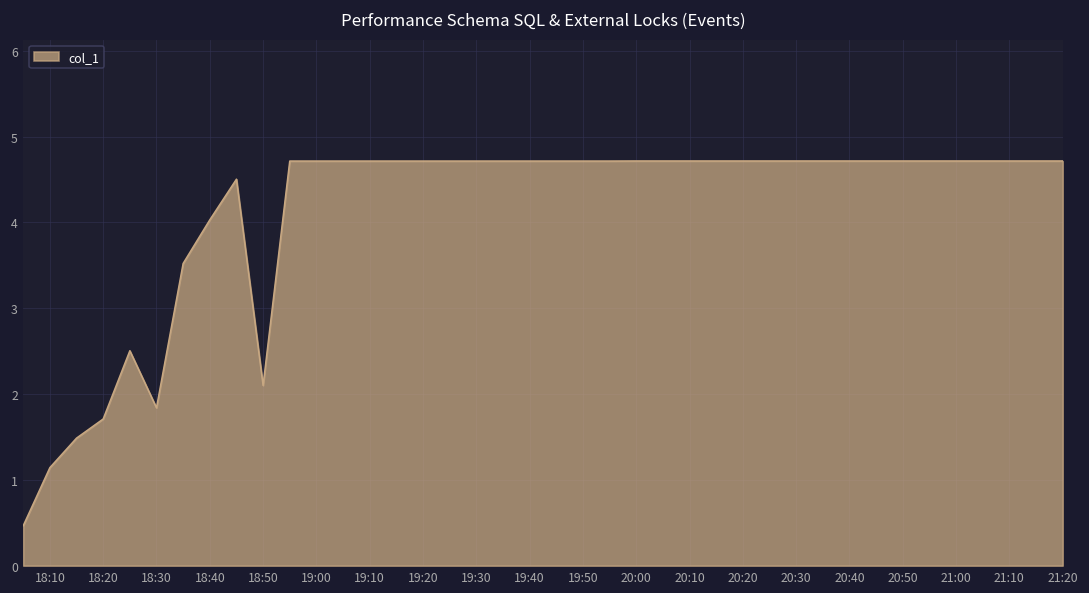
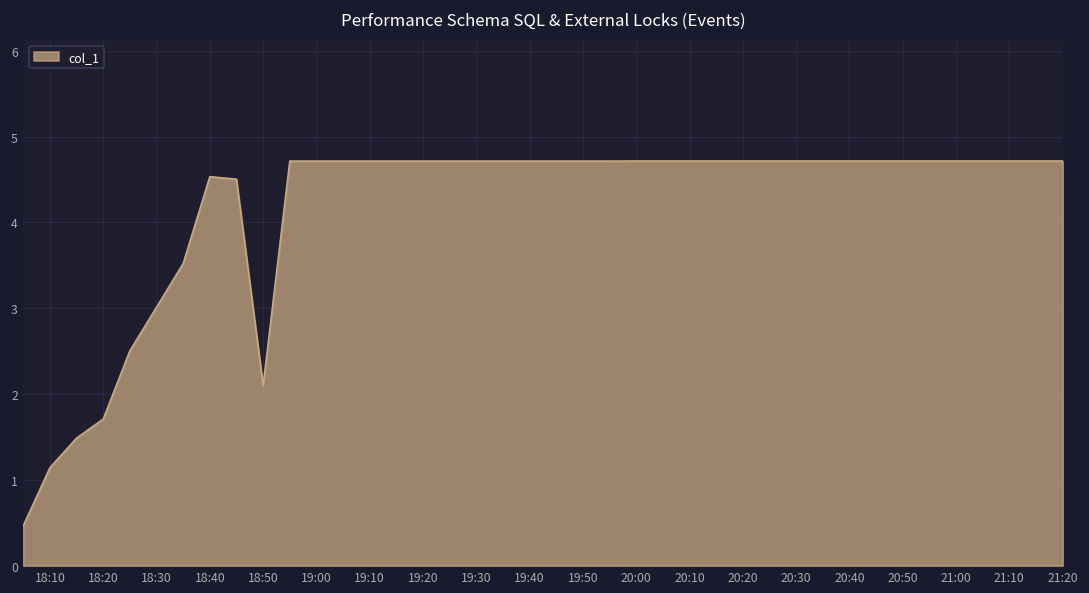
18:30: 1.8 -> 3.0
18:40: 4.0 -> 4.5
